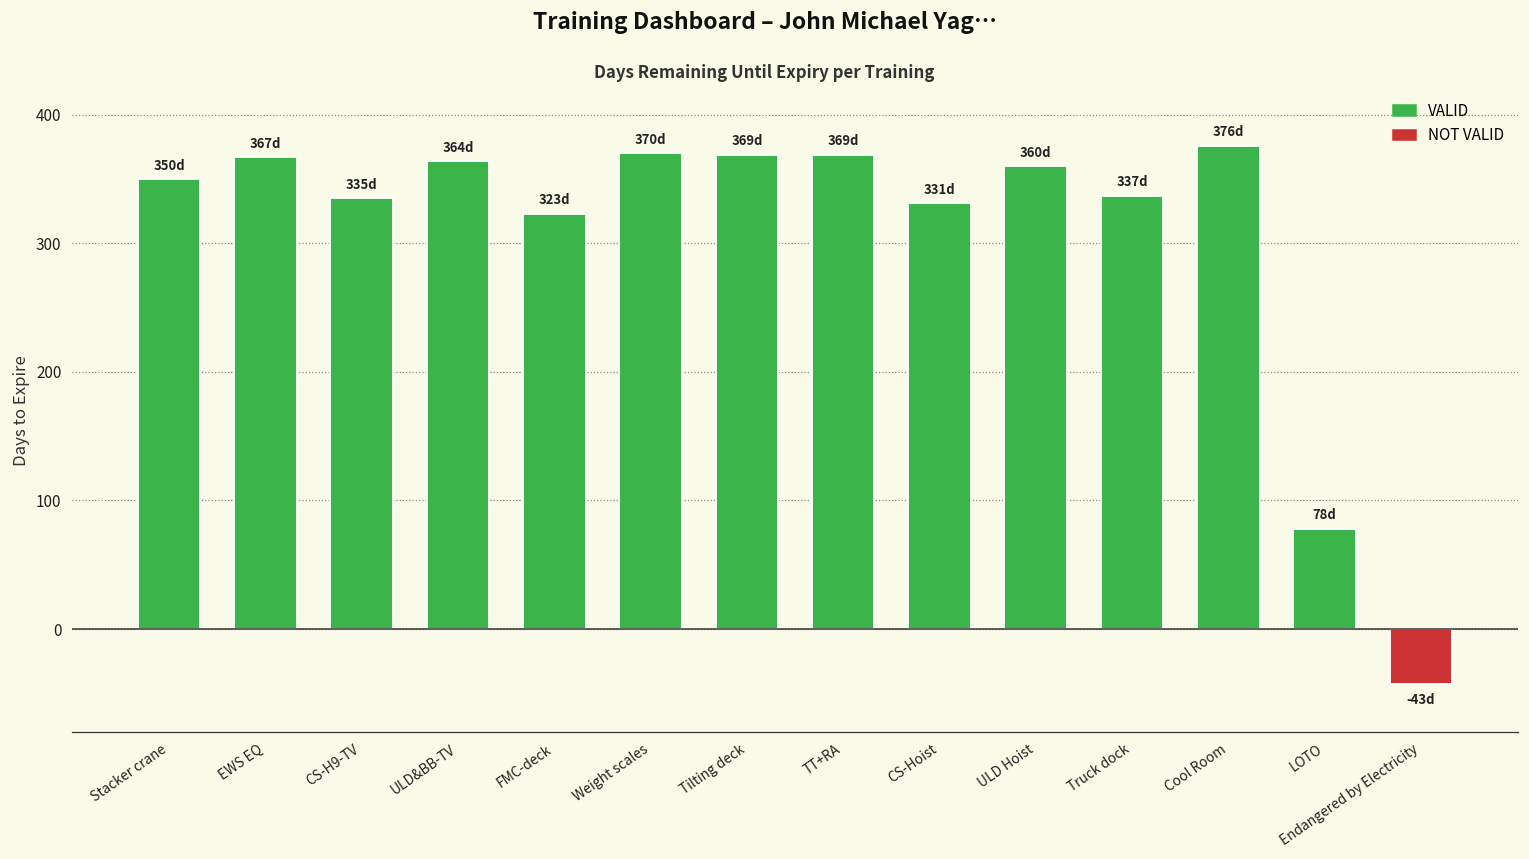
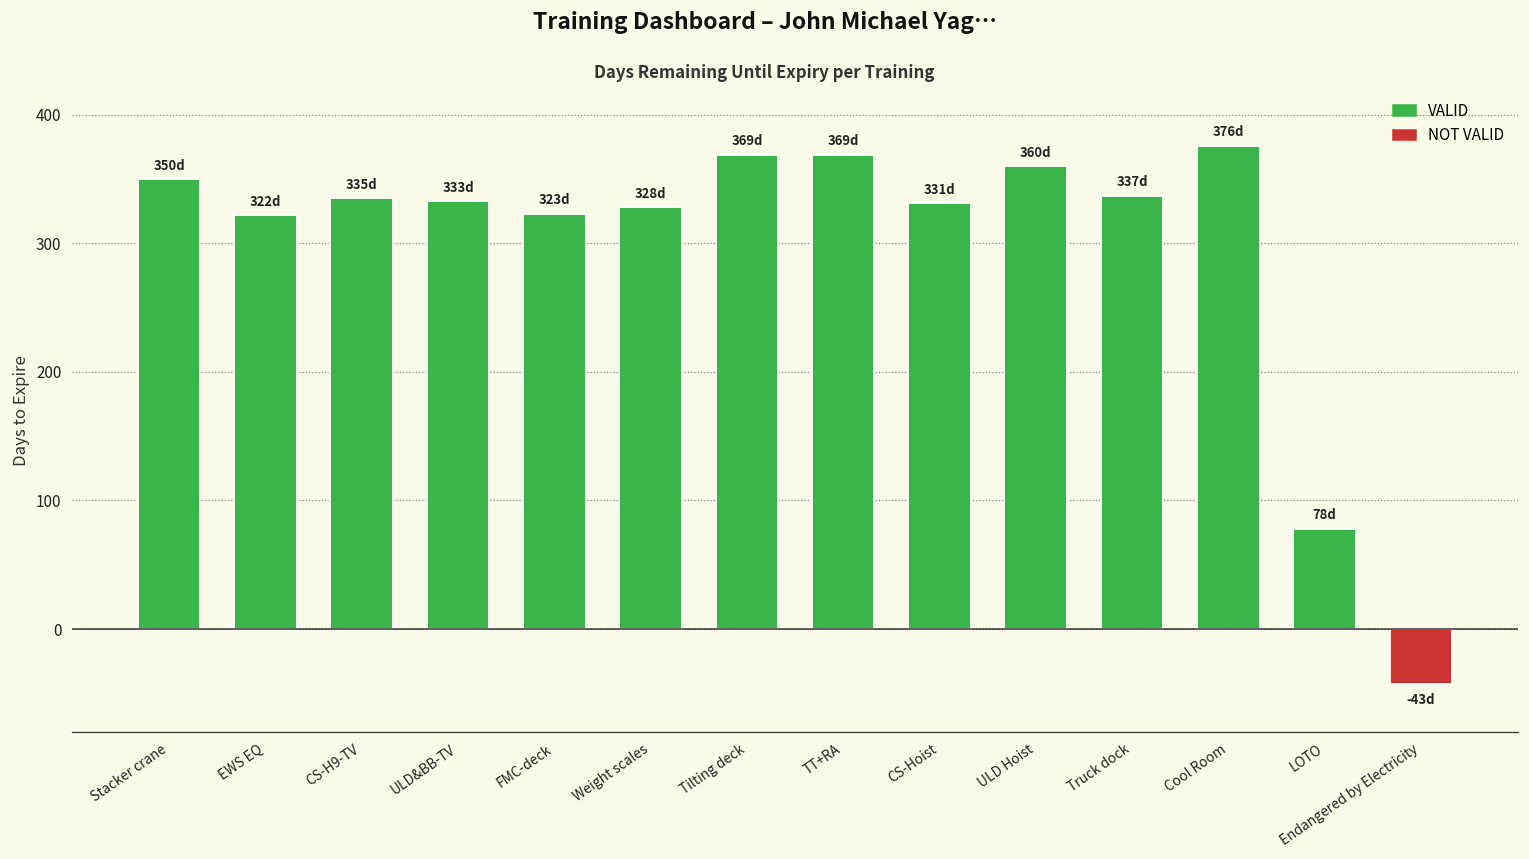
EWS EQ: 367d -> 322d
ULD&BB-TV: 364d -> 333d
Weight scales: 370d -> 328d
